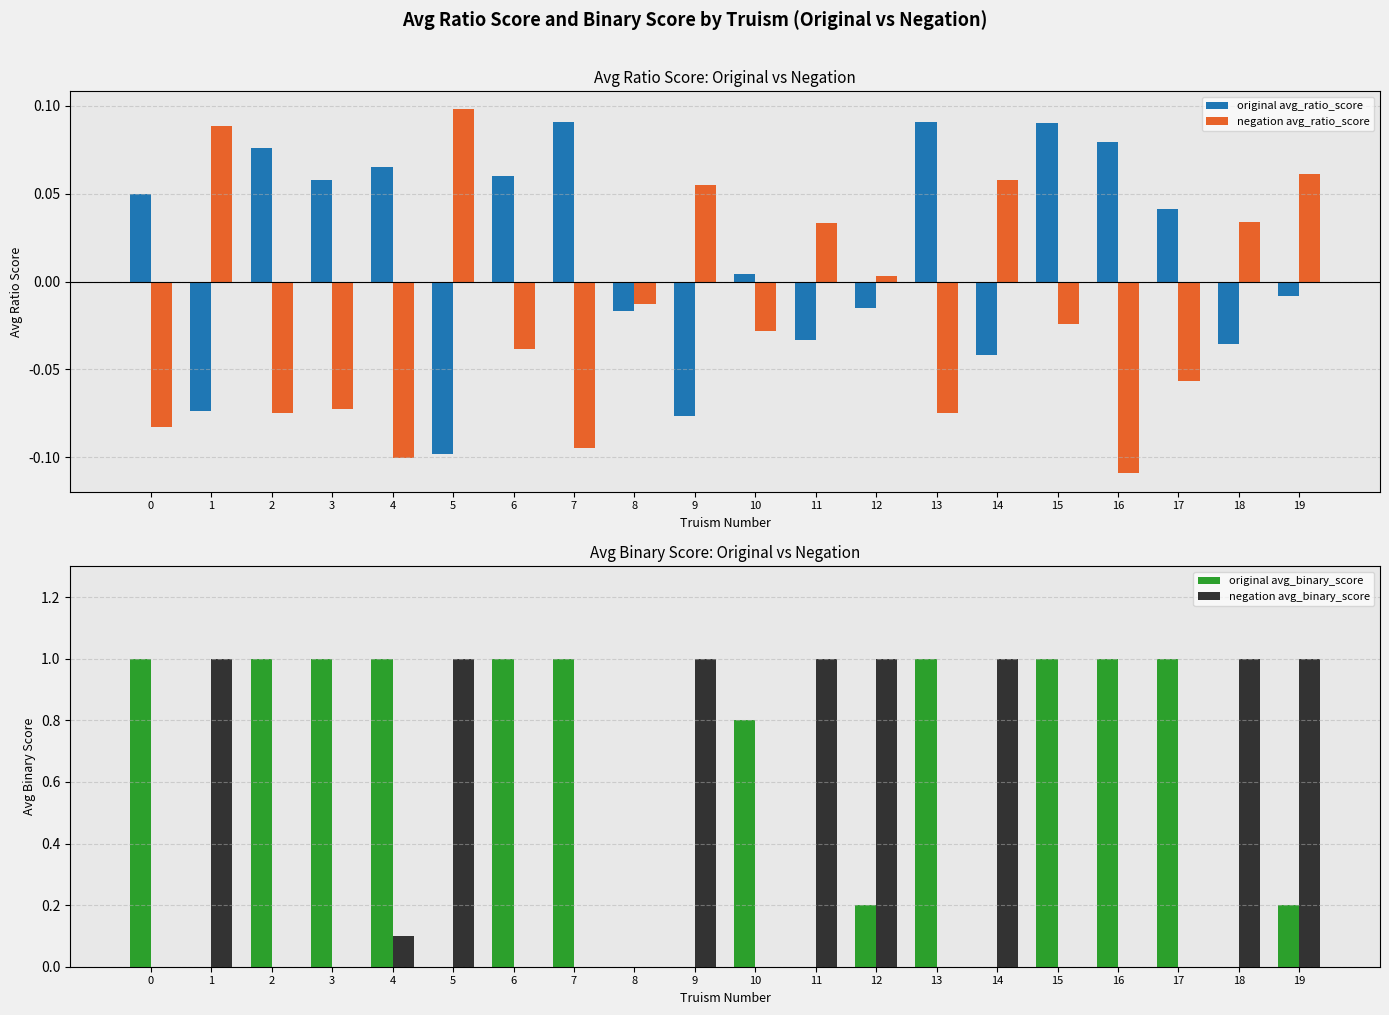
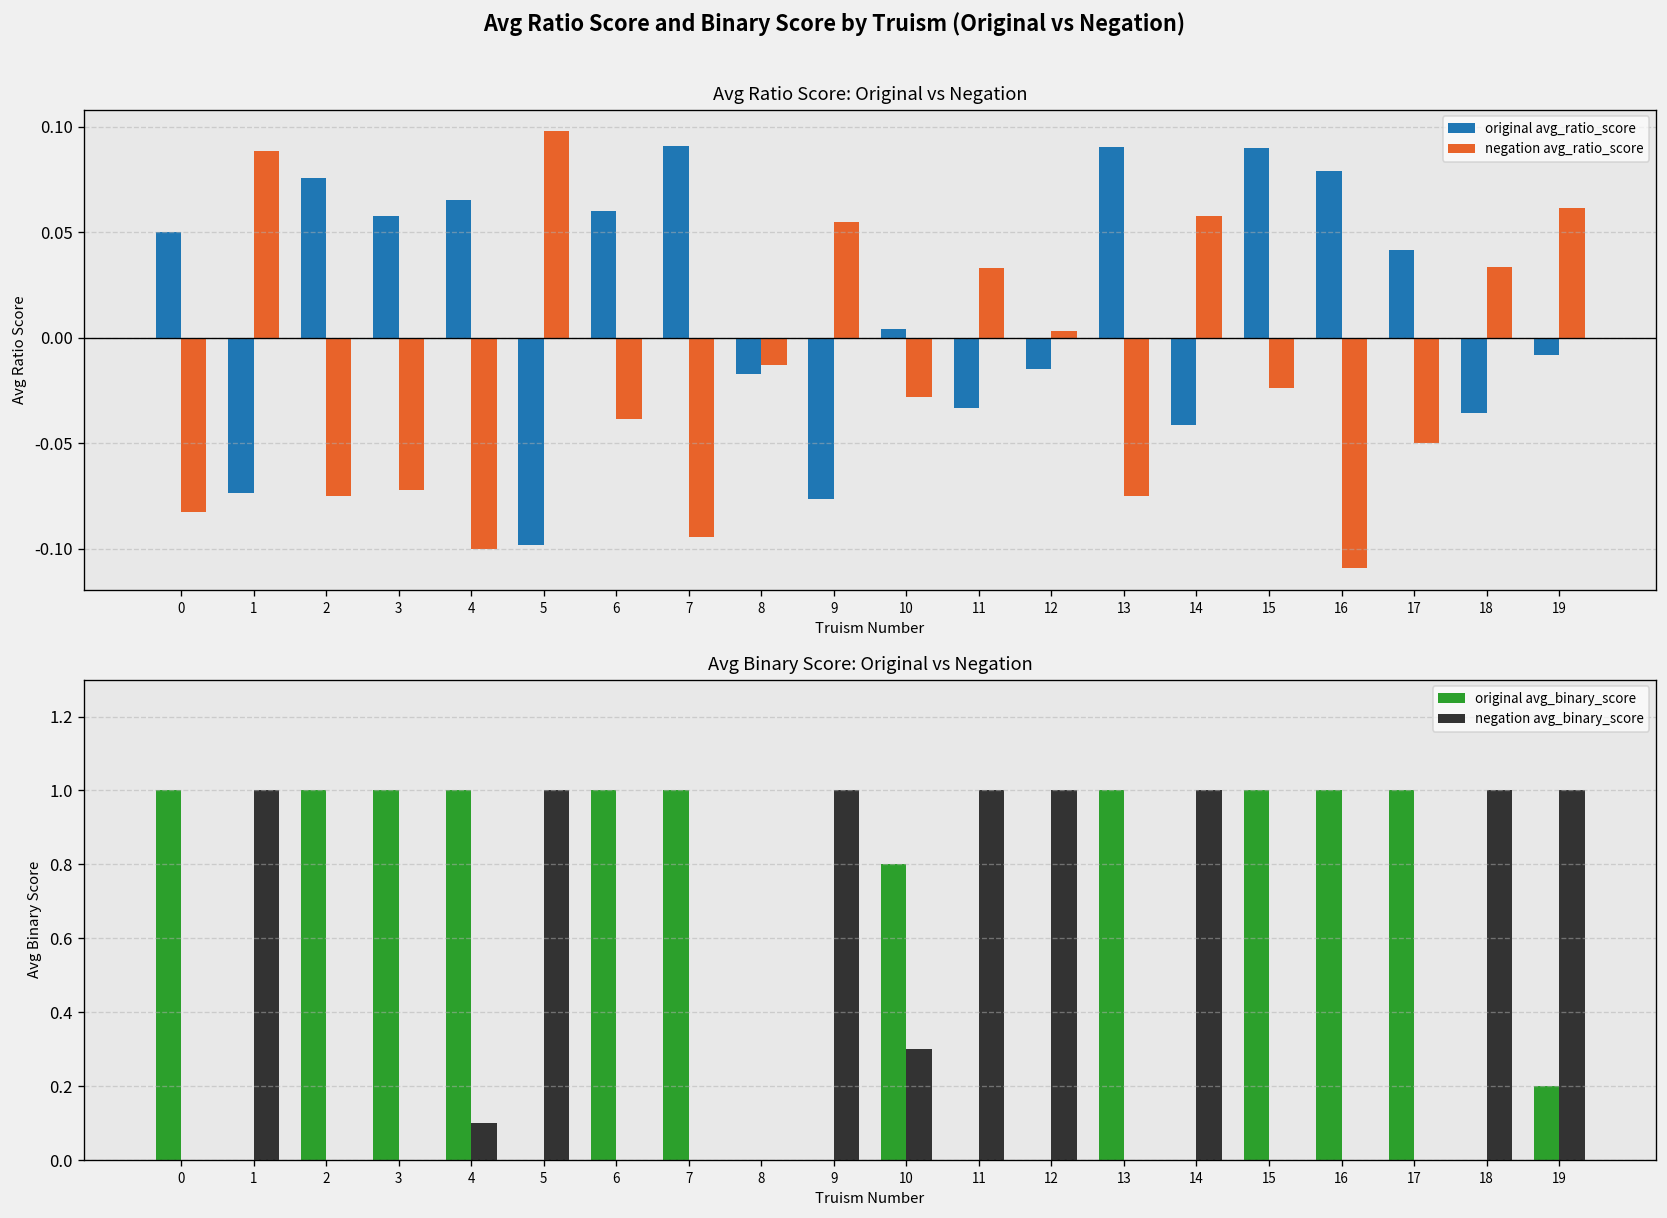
Avg Ratio Score: Original vs Negation, negation avg_ratio_score, 17: -0.057 -> -0.050
Avg Binary Score: Original vs Negation, negation avg_binary_score, 10: 0.0 -> 0.3
Avg Binary Score: Original vs Negation, original avg_binary_score, 12: 0.2 -> 0.0
